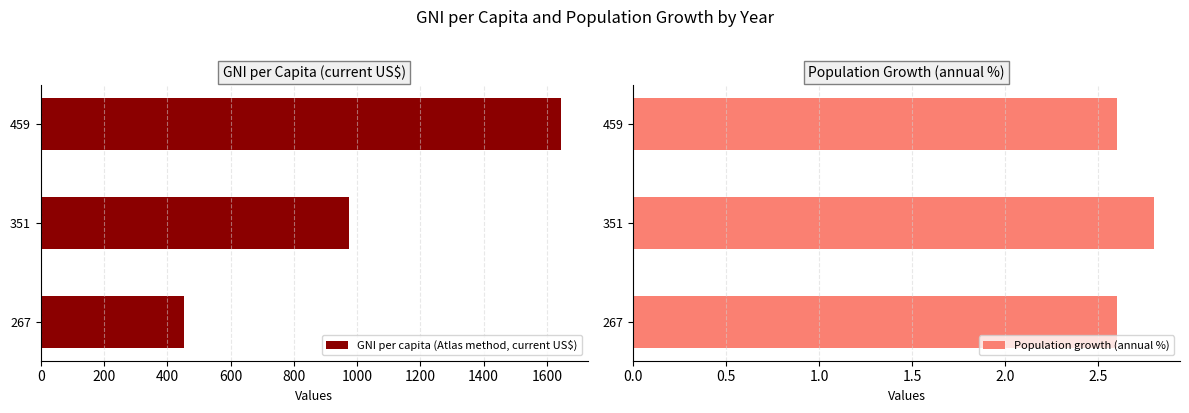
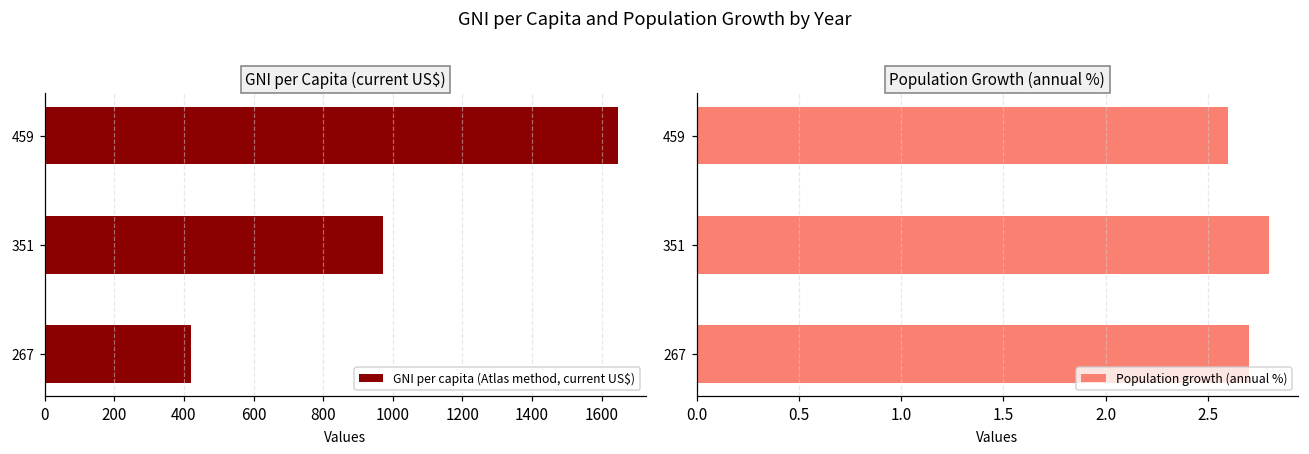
GNI per Capita (current US$), 267: 450 -> 420
Population Growth (annual %), 267: 2.6 -> 2.7
